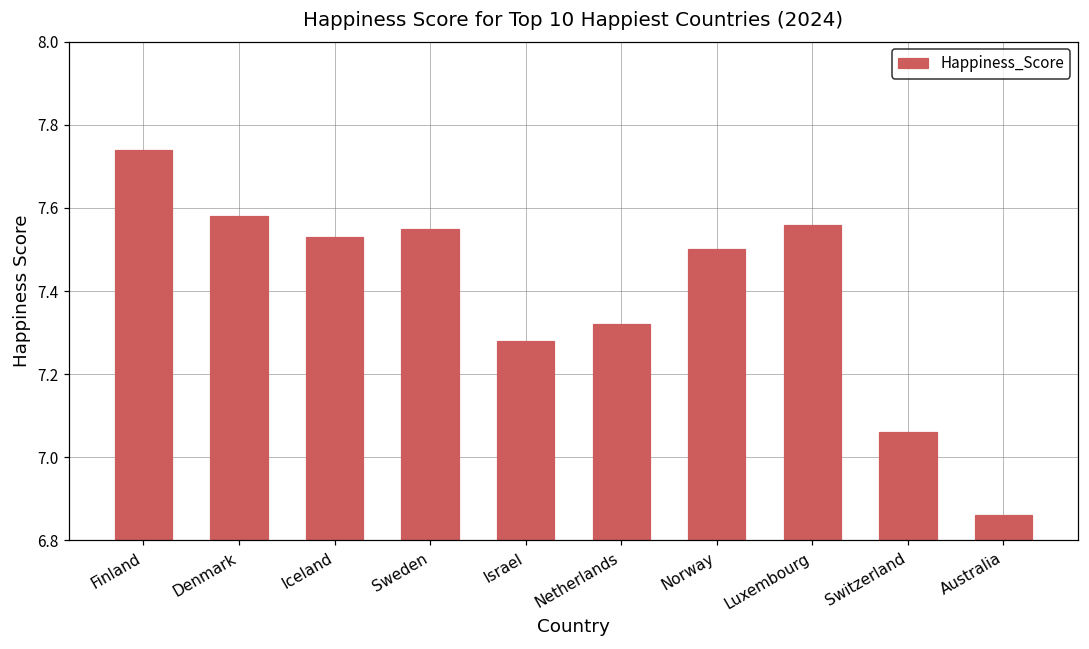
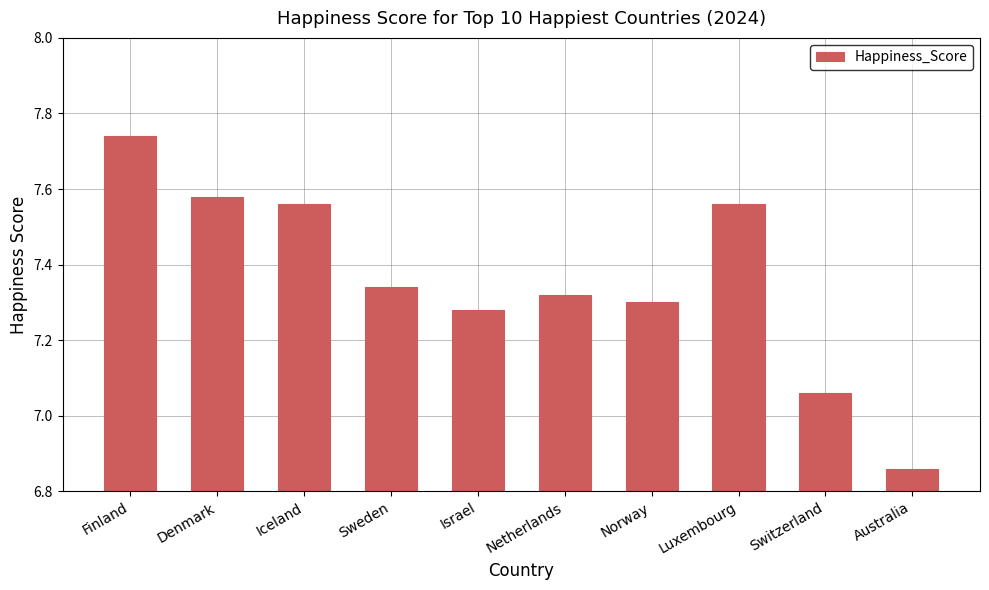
Iceland: 7.53 -> 7.56
Sweden: 7.55 -> 7.34
Norway: 7.5 -> 7.3
